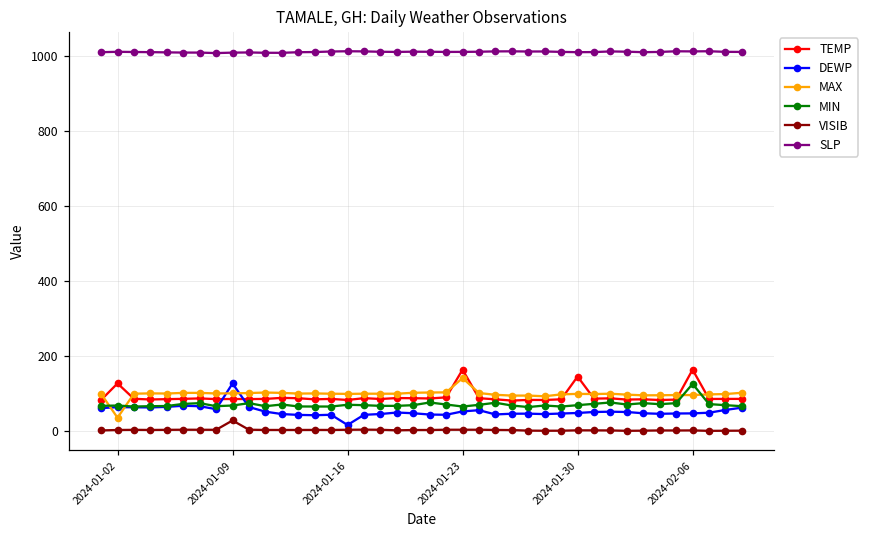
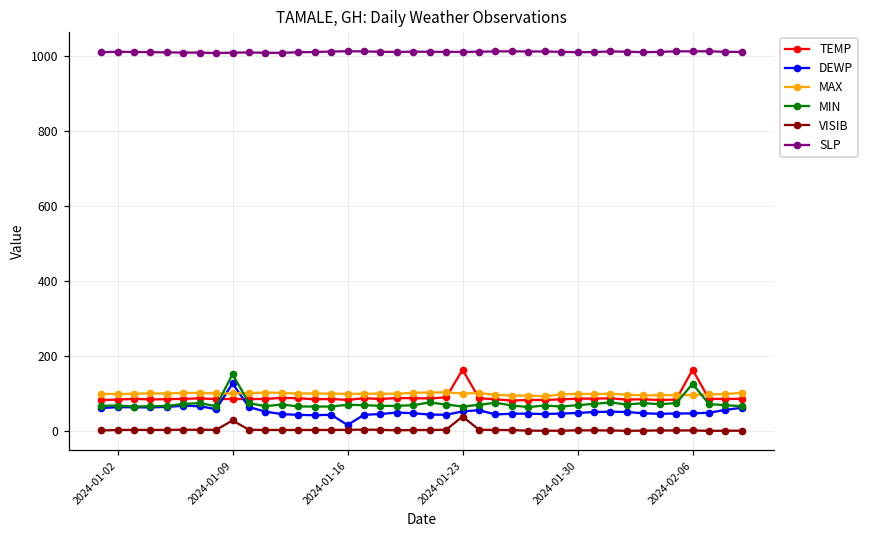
TEMP, 2024-01-02: 130 -> 80
MAX, 2024-01-02: 40 -> 100
MIN, 2024-01-09: 70 -> 150
MAX, 2024-01-23: 140 -> 100
VISIB, 2024-01-23: 0 -> 40
TEMP, 2024-01-30: 150 -> 90
